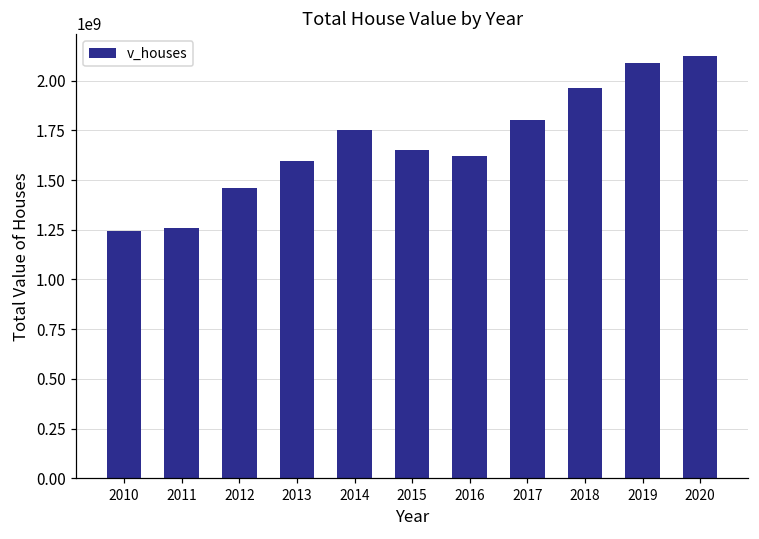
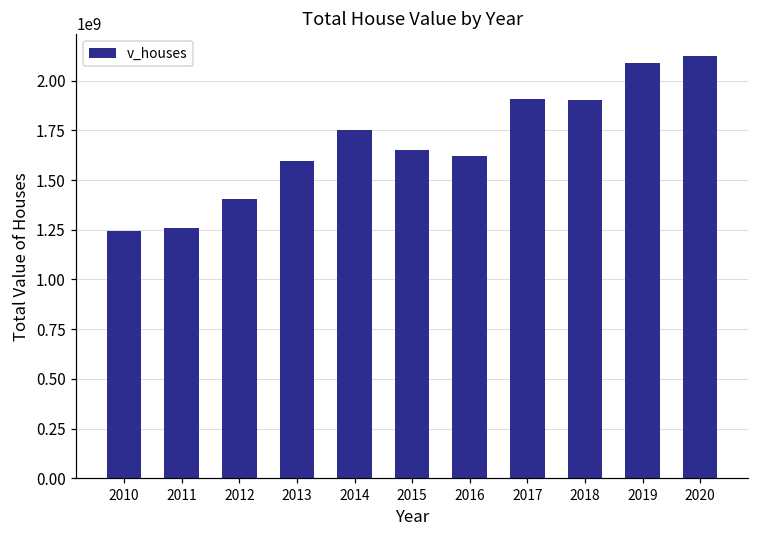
2012: 1460000000 -> 1400000000
2017: 1800000000 -> 1910000000
2018: 1960000000 -> 1910000000
